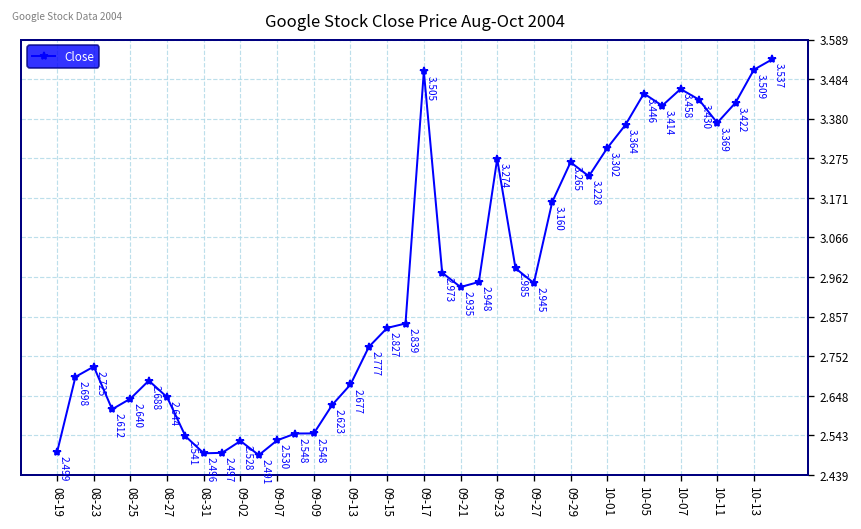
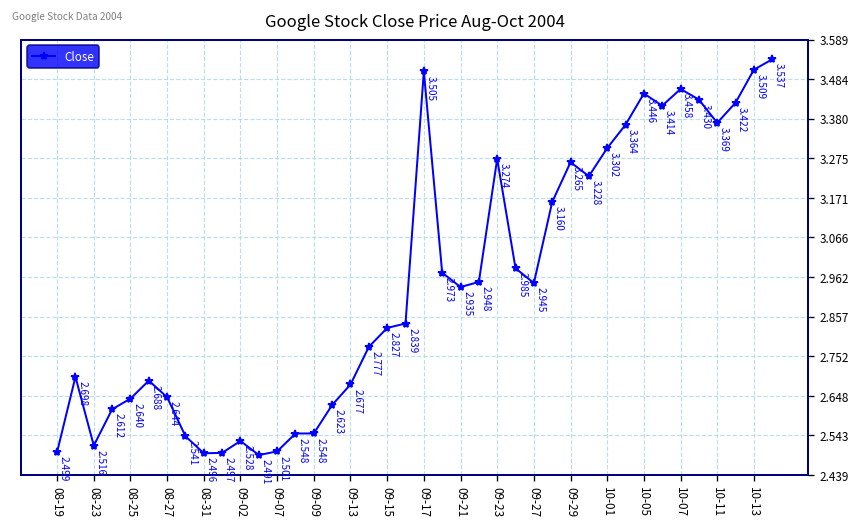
08-23: 2.725 -> 2.516
09-07: 2.530 -> 2.501
